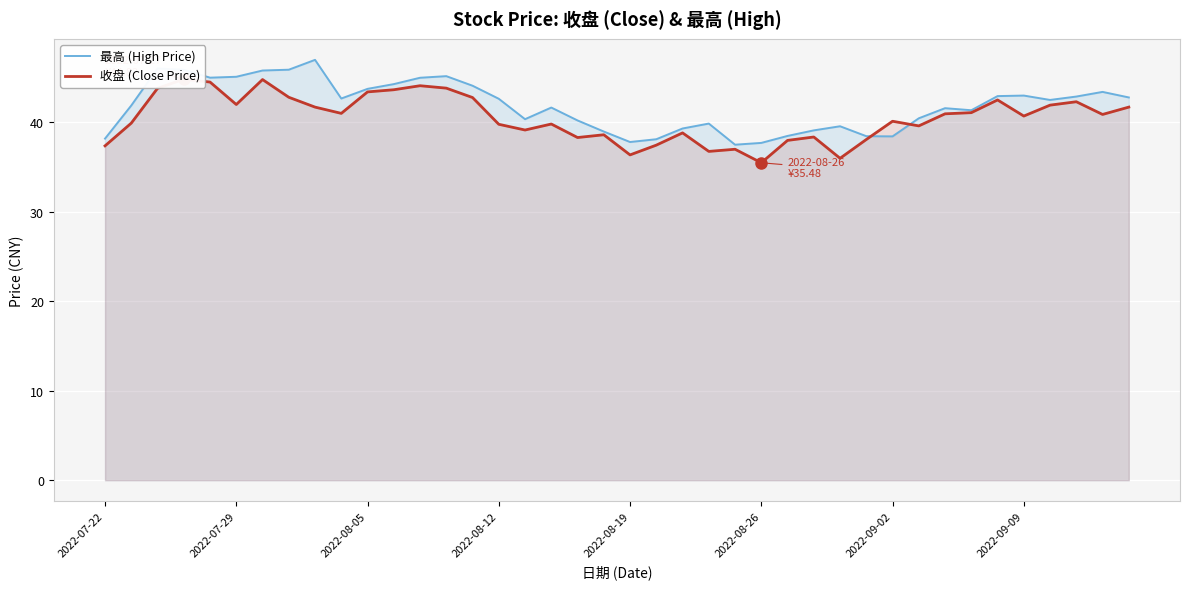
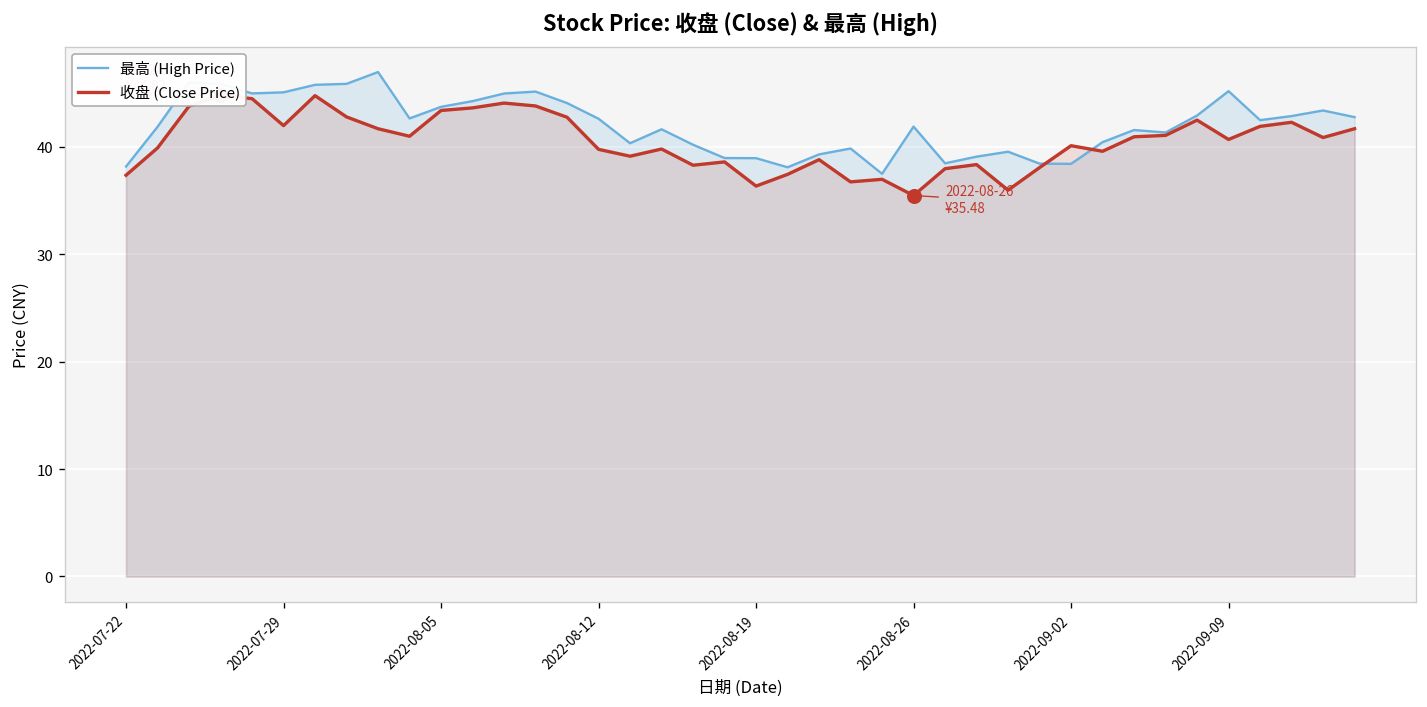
最高 (High Price), 2022-08-19: 38 -> 39
最高 (High Price), 2022-08-26: 38 -> 42
最高 (High Price), 2022-09-09: 43 -> 45
